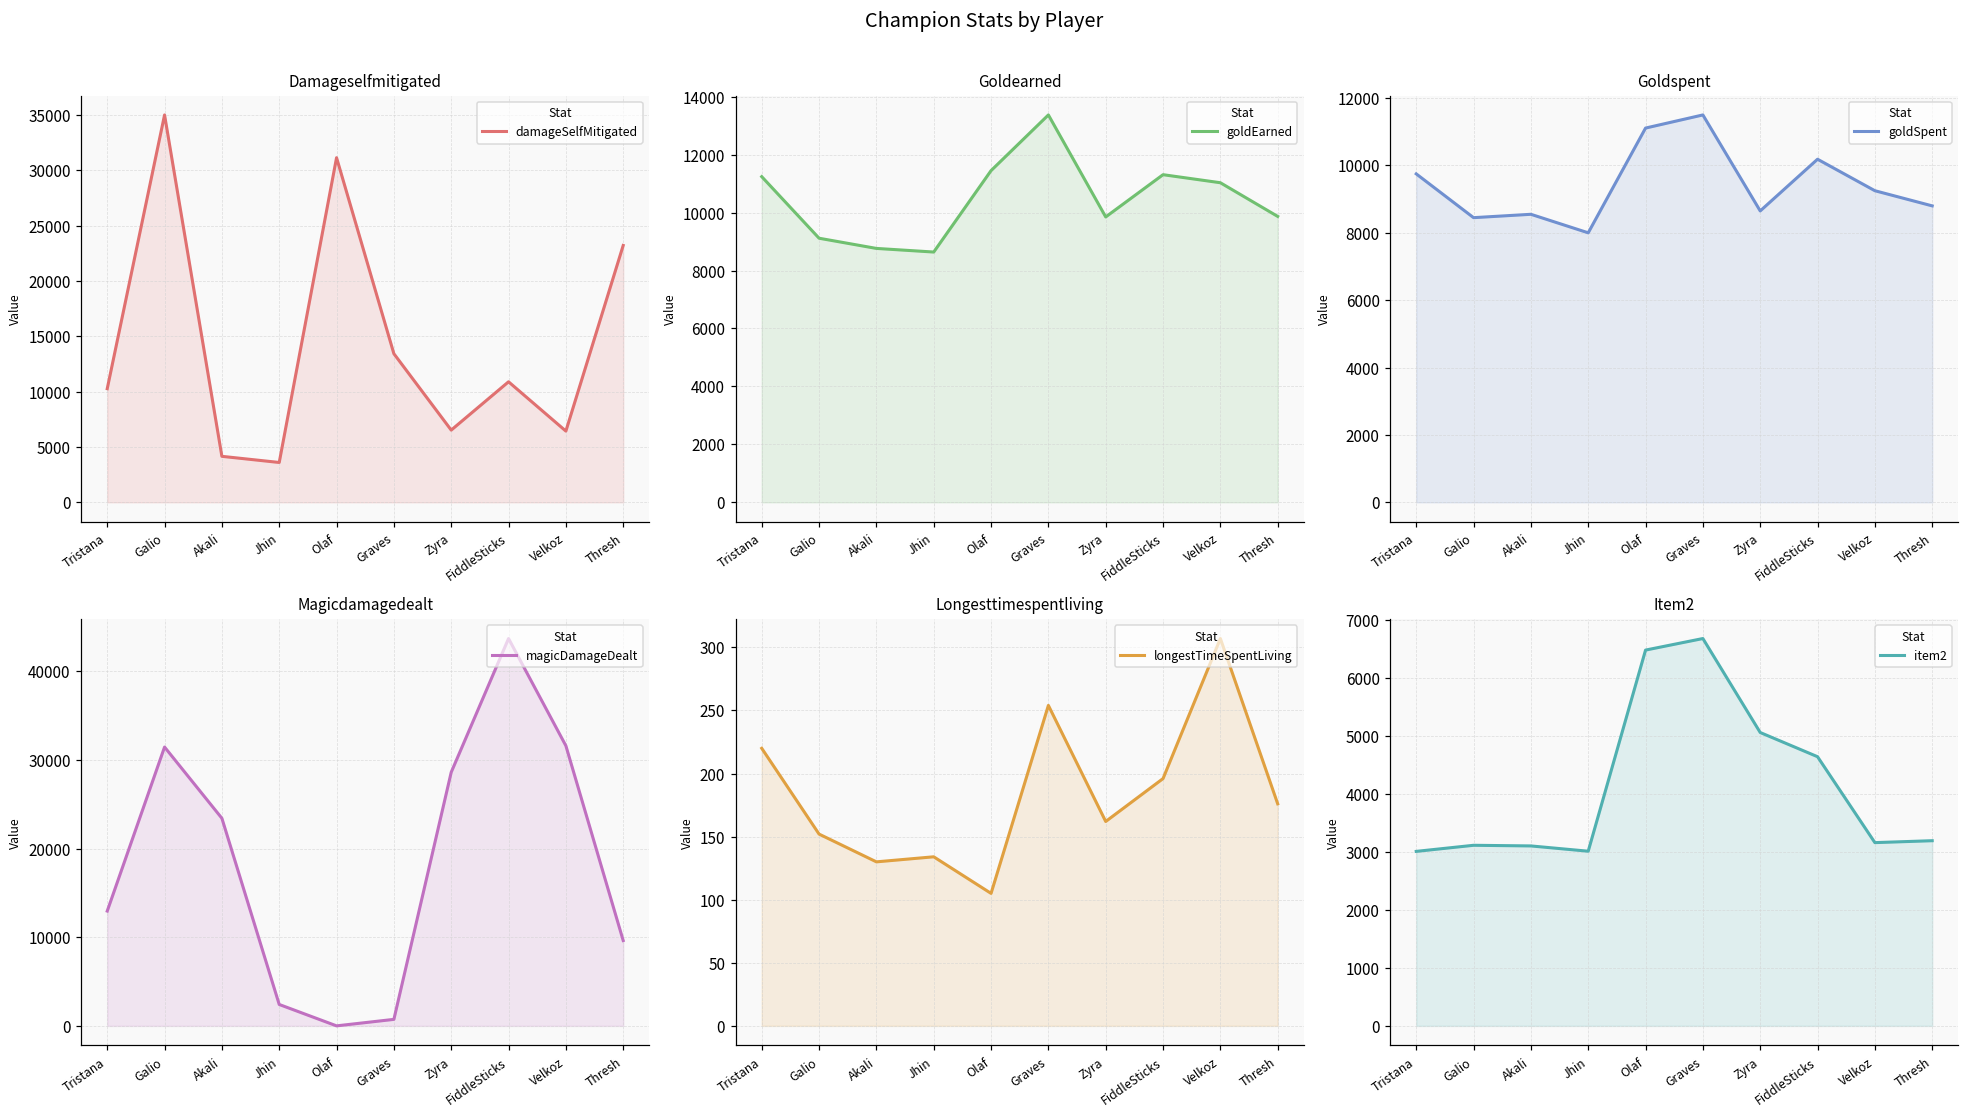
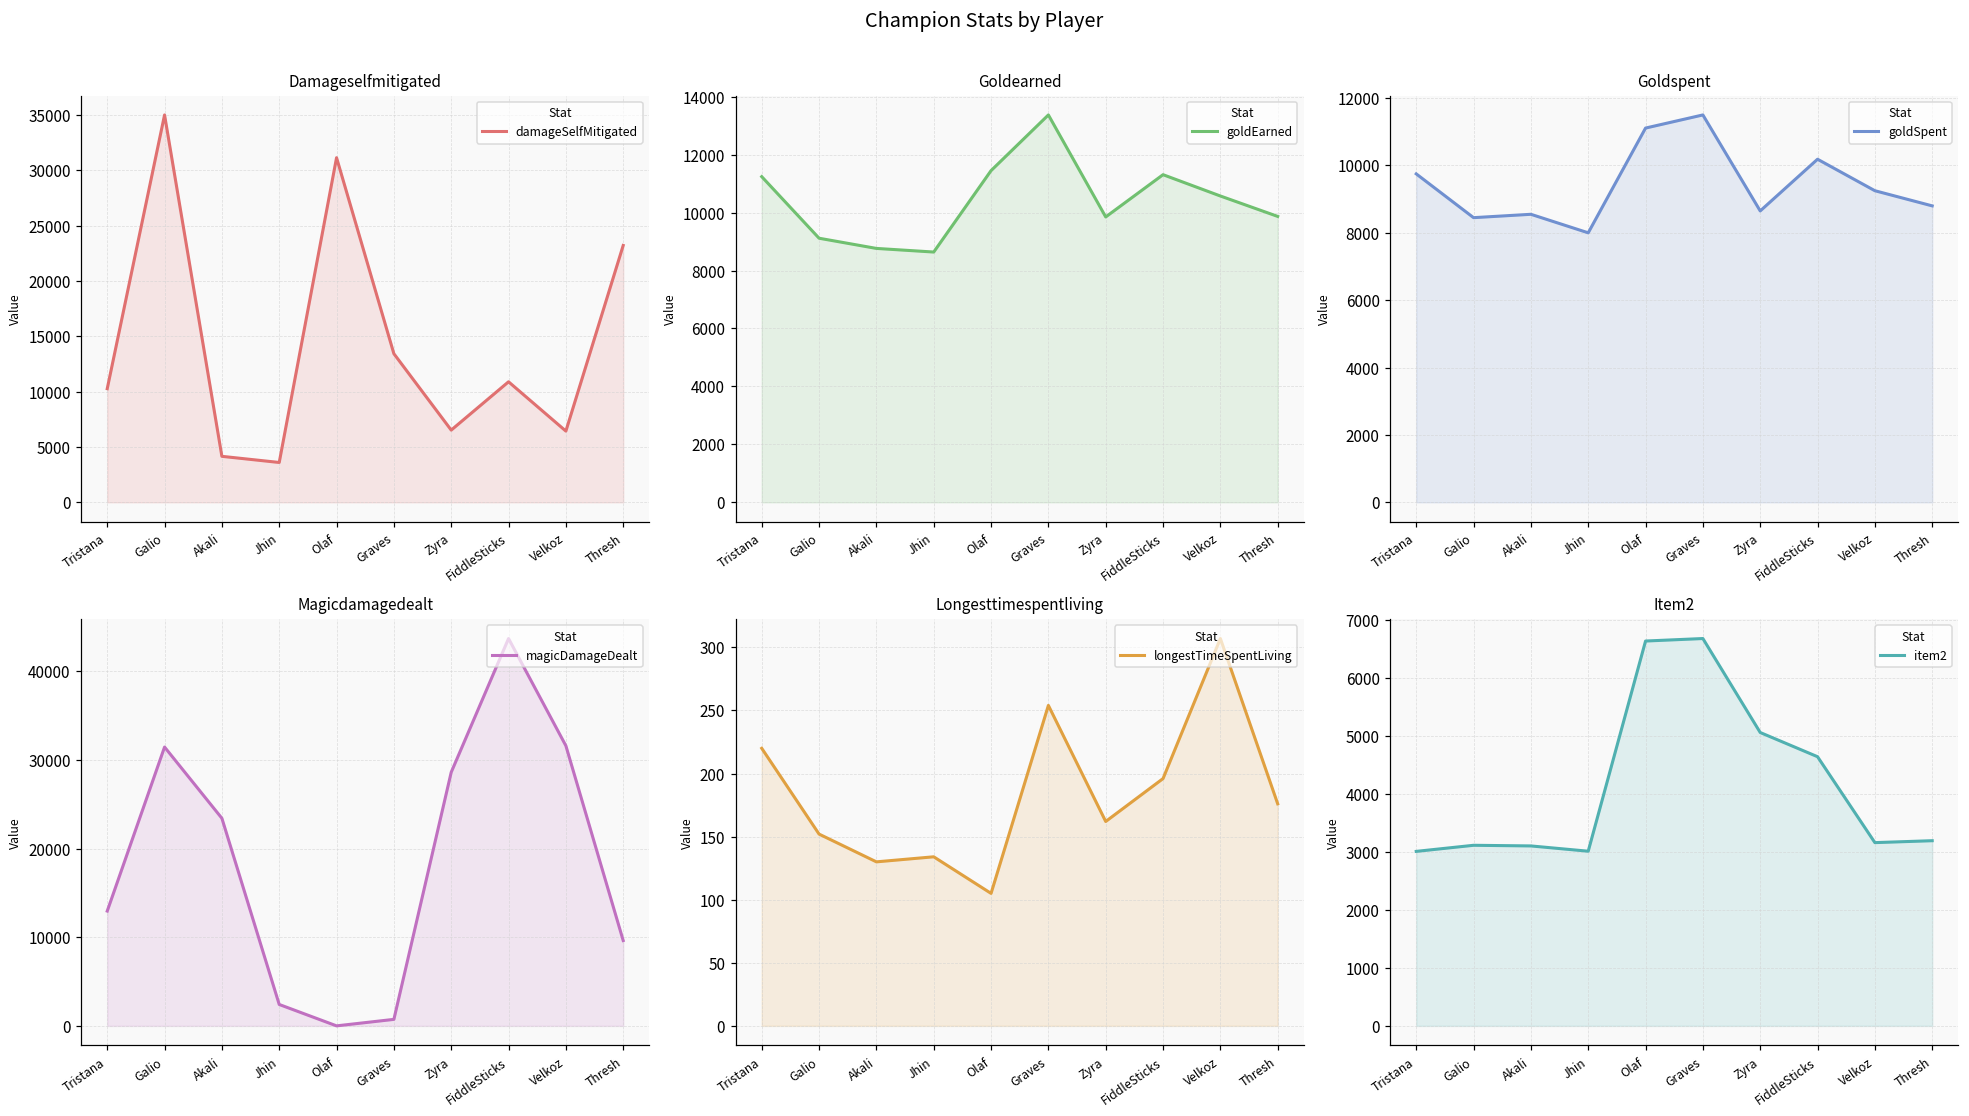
Goldearned, Velkoz: 11000 -> 10600
Item2, Olaf: 6500 -> 6600
